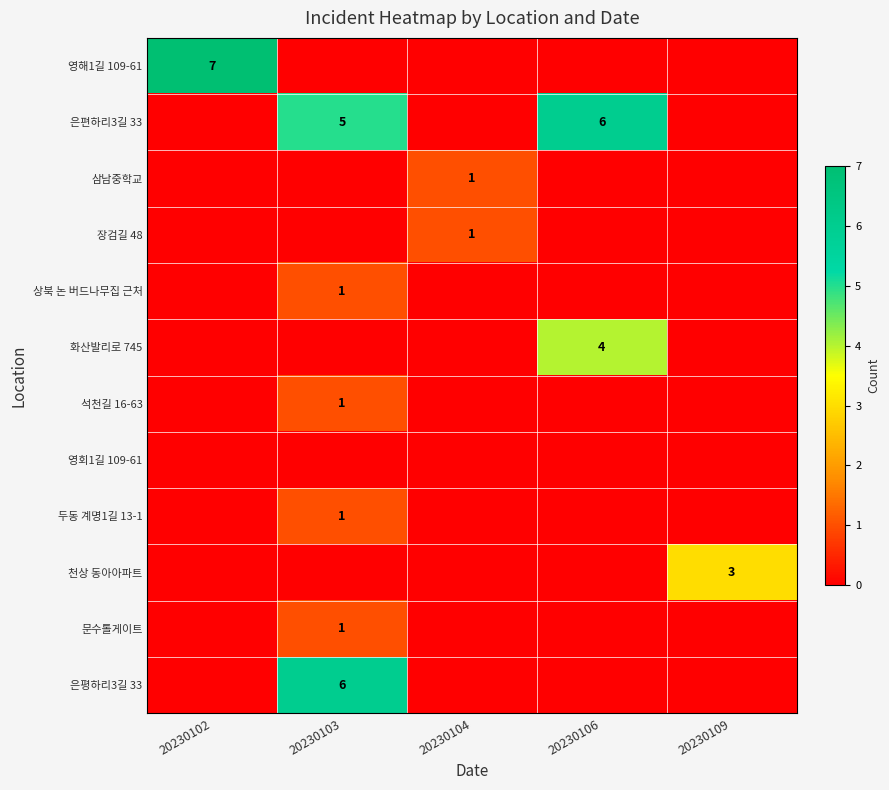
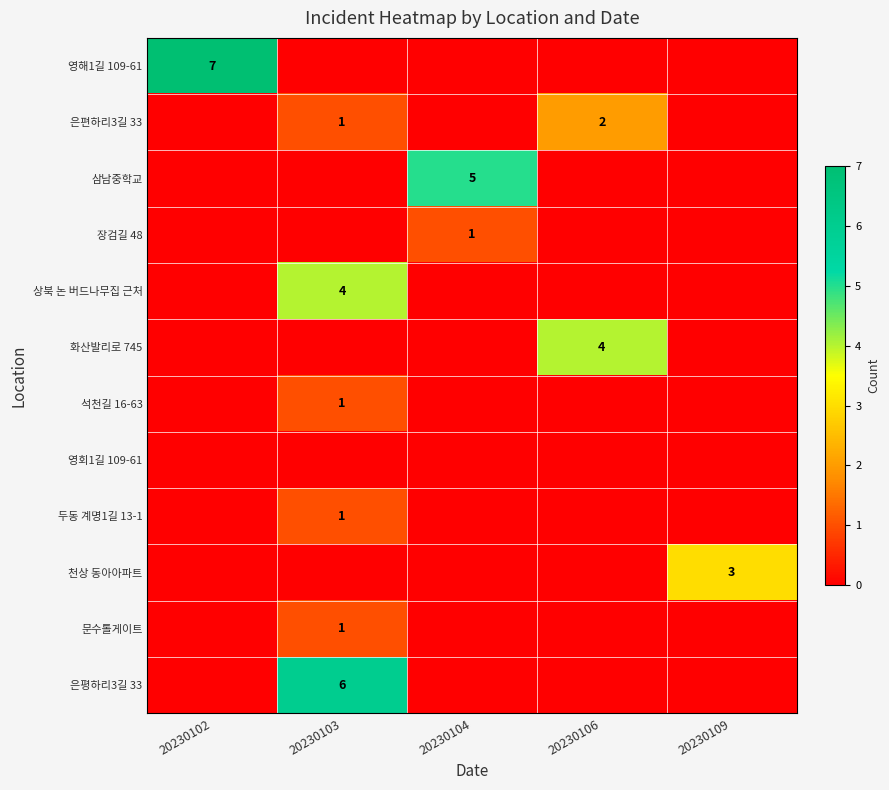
은편하리3길 33, 20230103: 5 -> 1
은편하리3길 33, 20230106: 6 -> 2
삼남중학교, 20230104: 1 -> 5
상북 논 버드나무집 근처, 20230103: 1 -> 4
